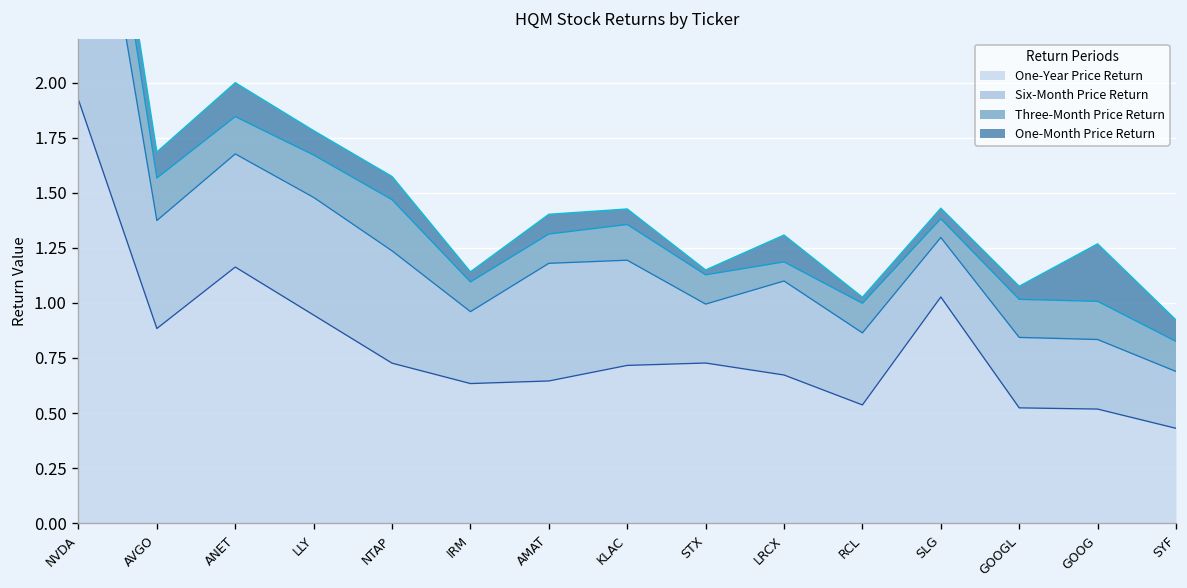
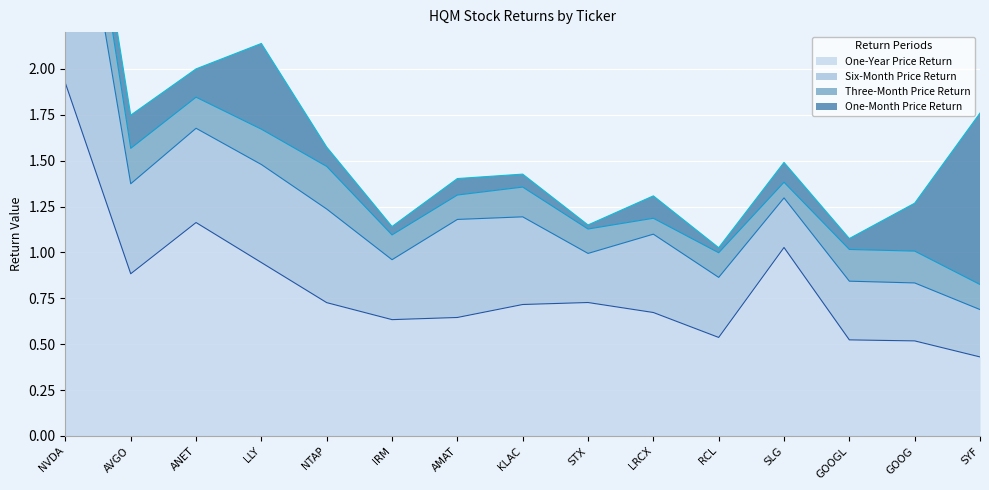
One-Month Price Return, AVGO: 0.12 -> 0.18
One-Month Price Return, LLY: 0.11 -> 0.47
One-Month Price Return, SLG: 0.05 -> 0.11
One-Month Price Return, SYF: 0.10 -> 0.93
